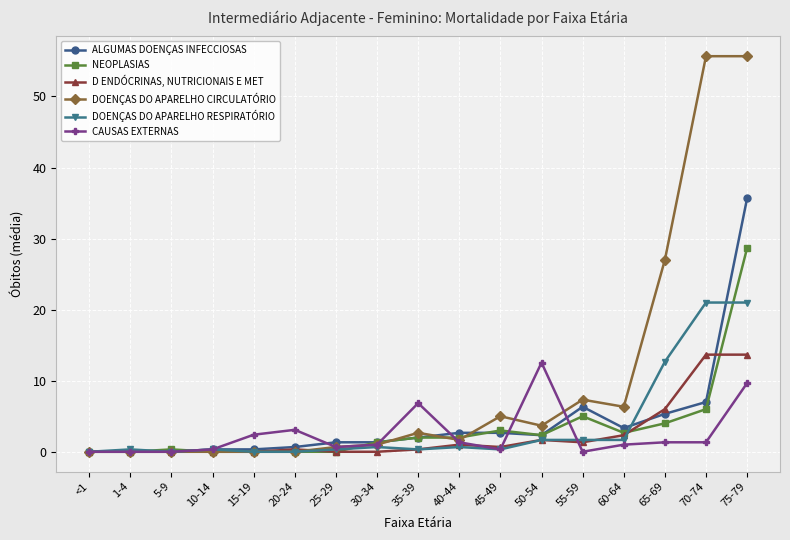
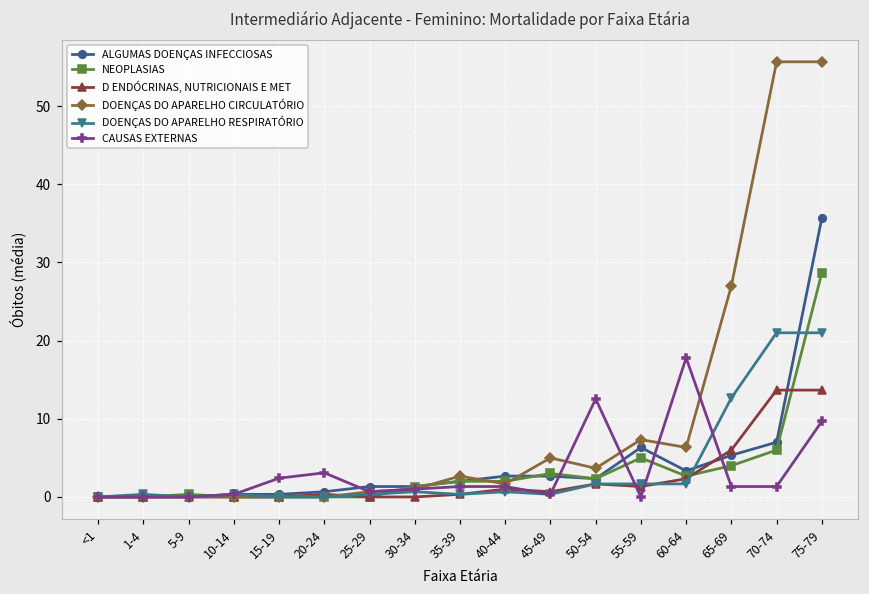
CAUSAS EXTERNAS, 35-39: 7 -> 1
CAUSAS EXTERNAS, 60-64: 1 -> 18
